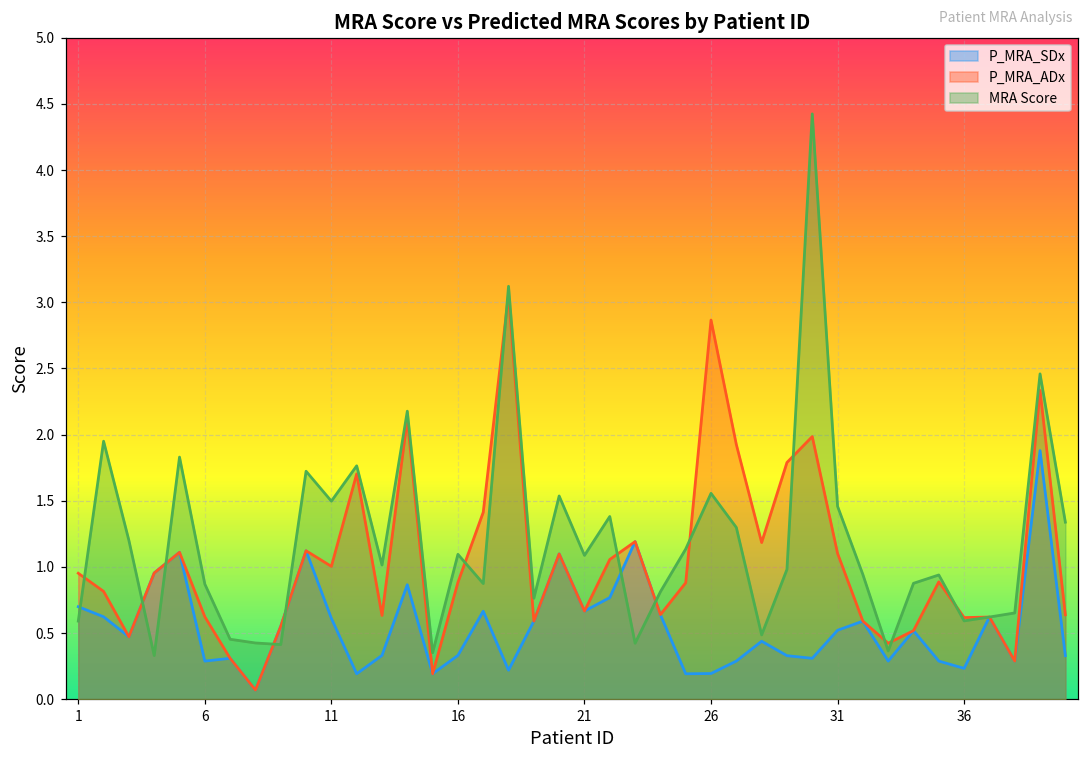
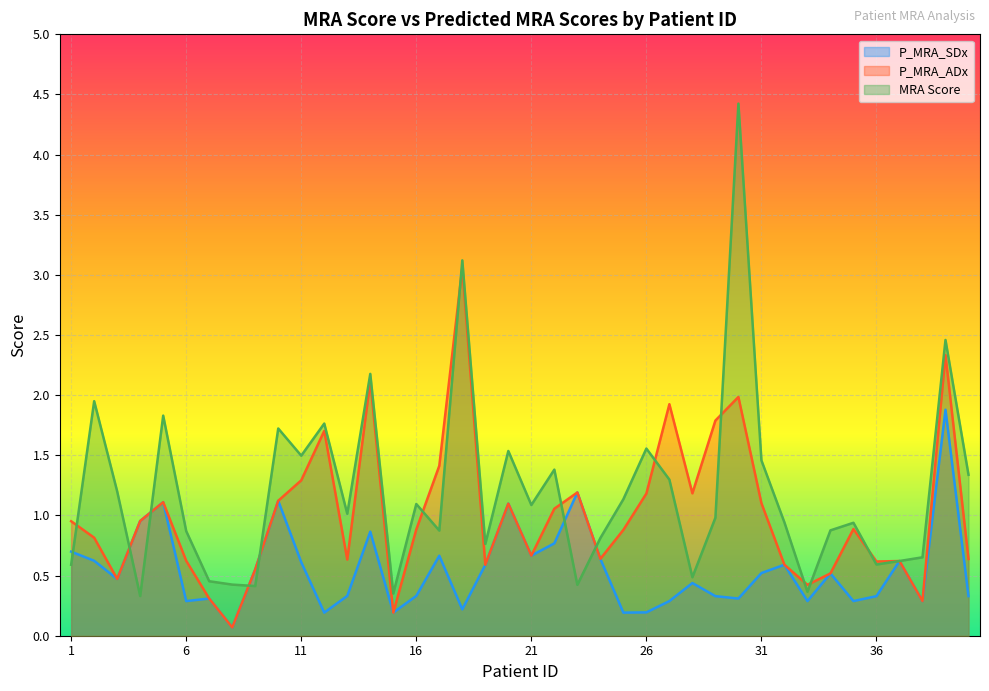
P_MRA_ADx, 11: 1.00 -> 1.29
P_MRA_ADx, 26: 2.87 -> 1.18
P_MRA_SDx, 36: 0.23 -> 0.33
